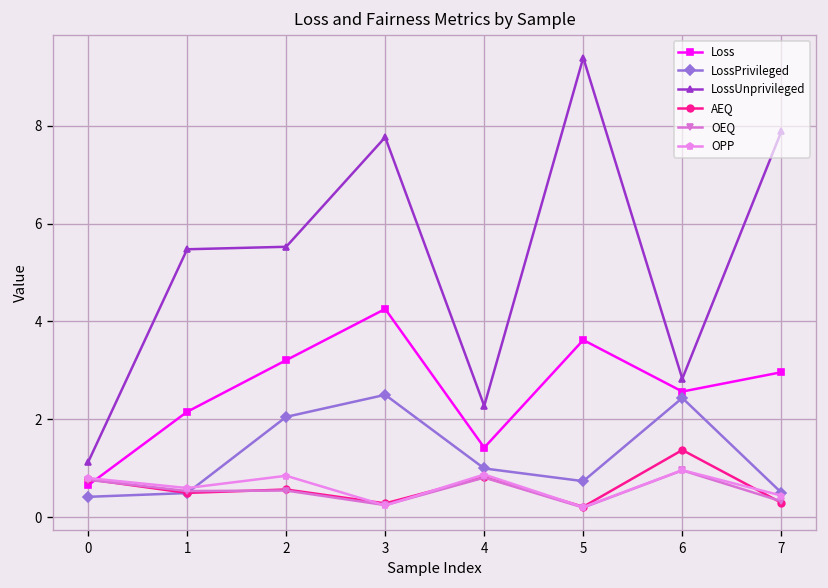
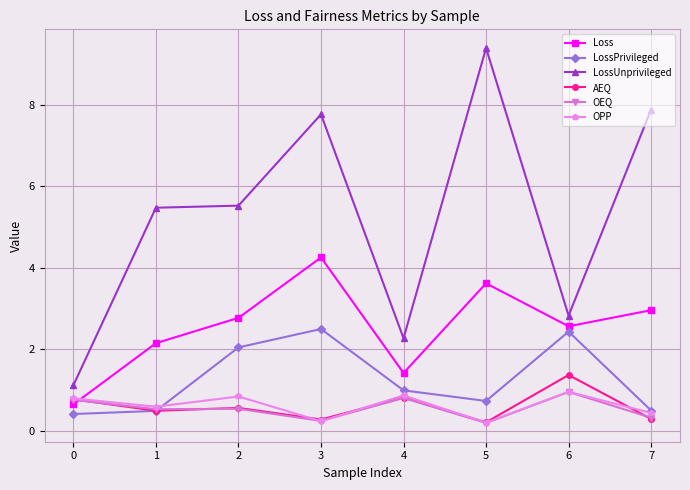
Loss, 2: 3.2 -> 2.8
